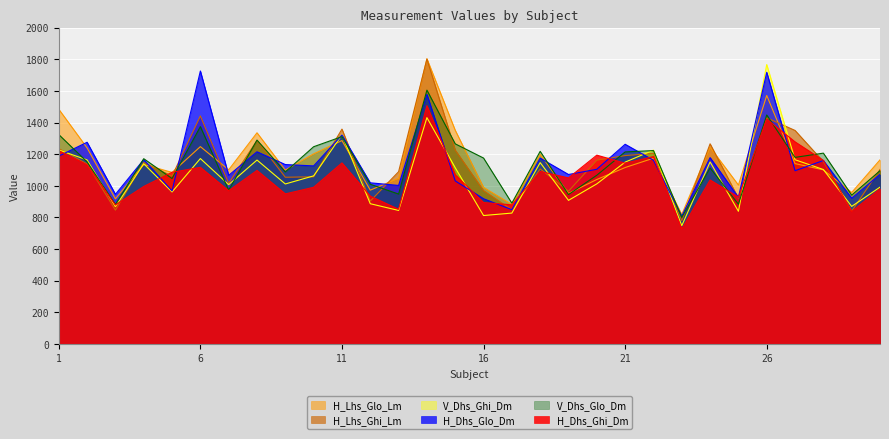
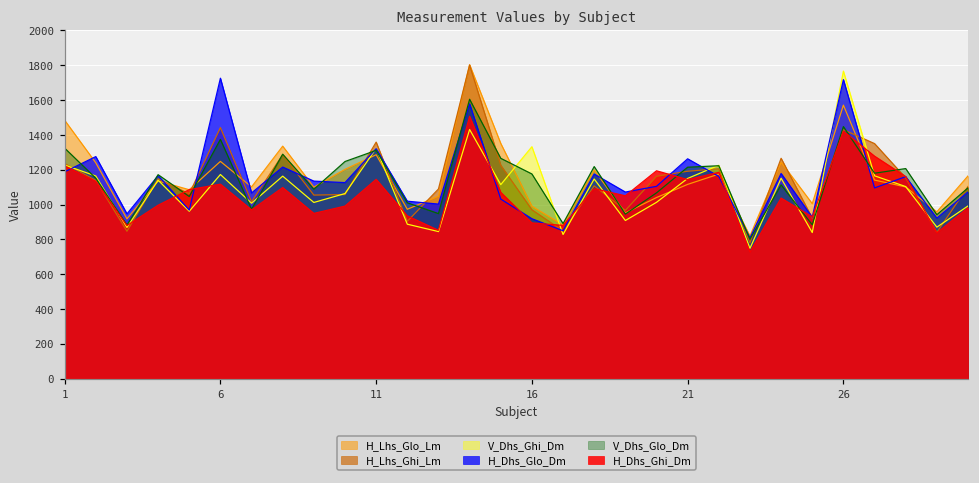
V_Dhs_Ghi_Dm, 16: 810 -> 1330
